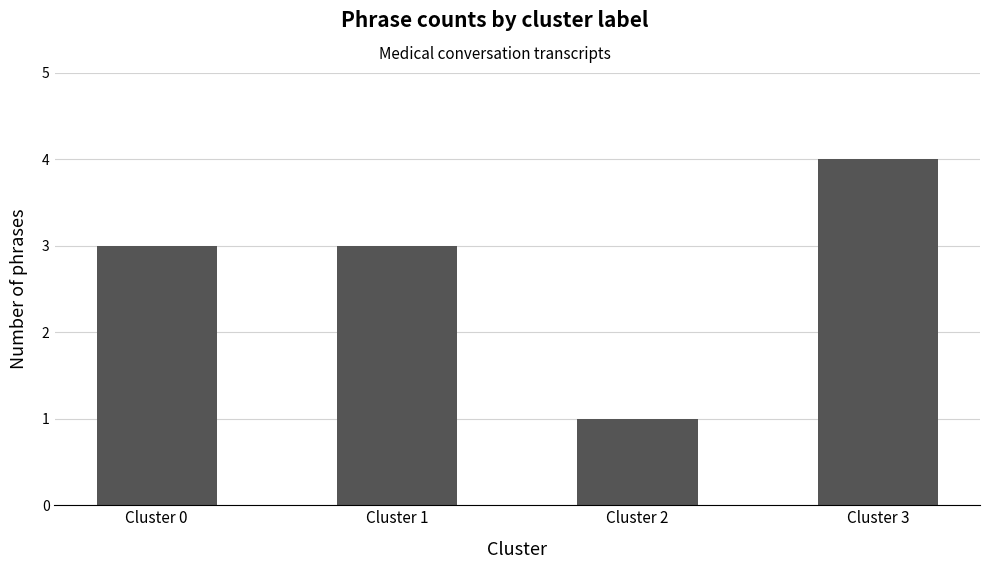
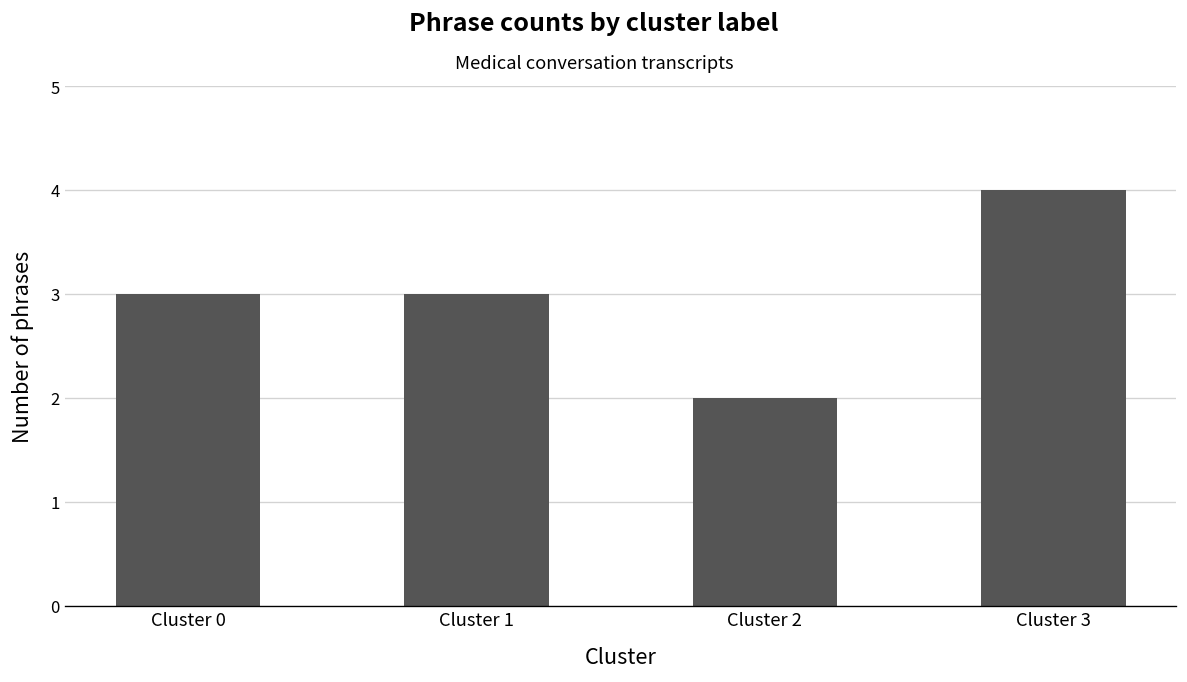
Cluster 2: 1 -> 2
